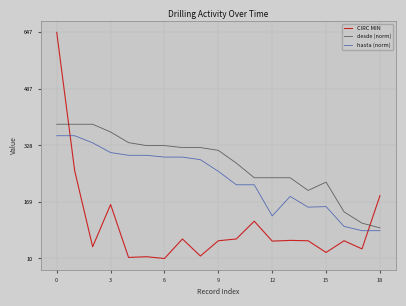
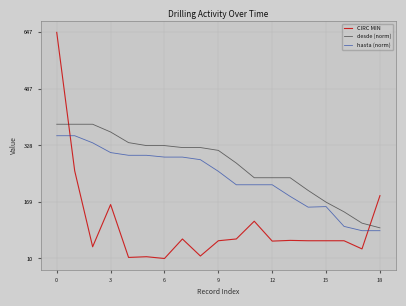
hasta (norm), 12: 130 -> 220
CIRC MIN, 15: 30 -> 60
desde (norm), 15: 230 -> 170
